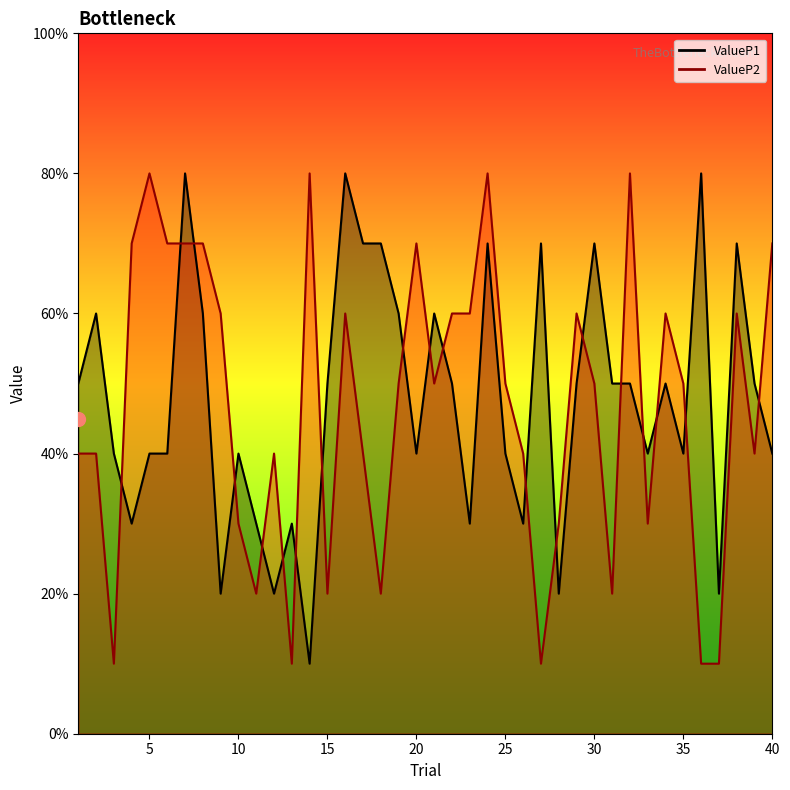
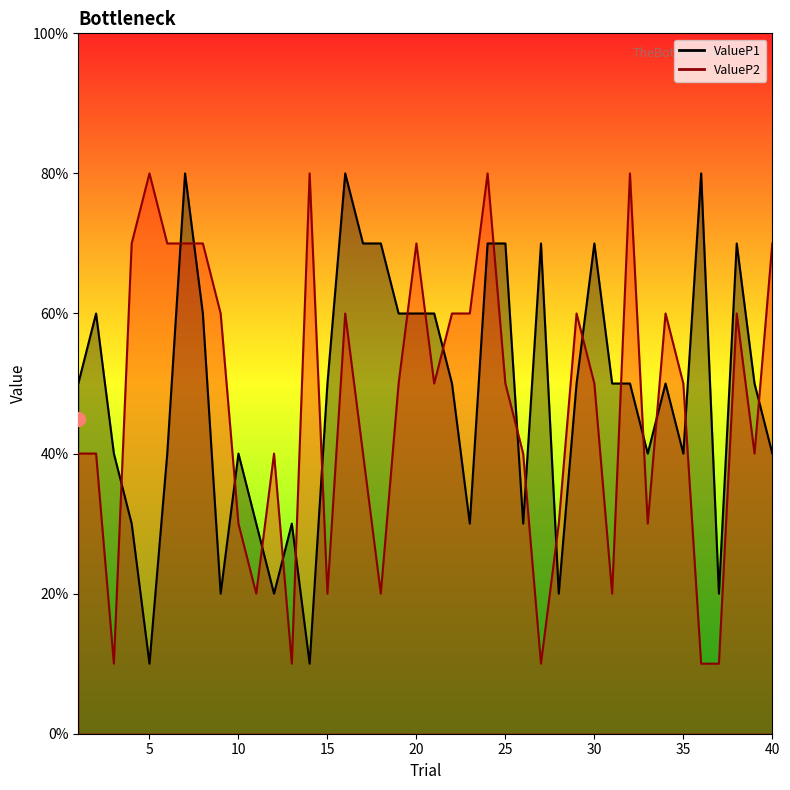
ValueP1, 5: 40% -> 10%
ValueP1, 20: 40% -> 60%
ValueP1, 25: 40% -> 70%
